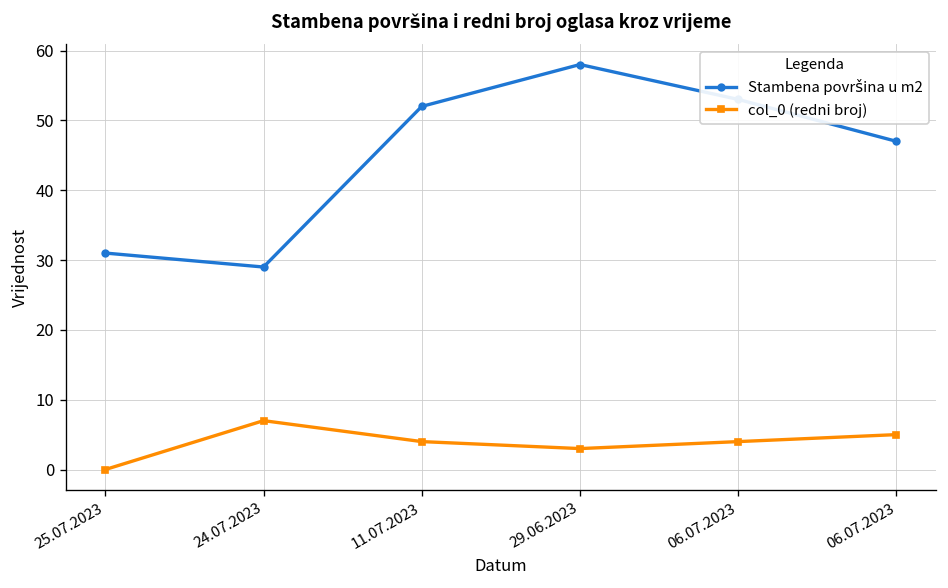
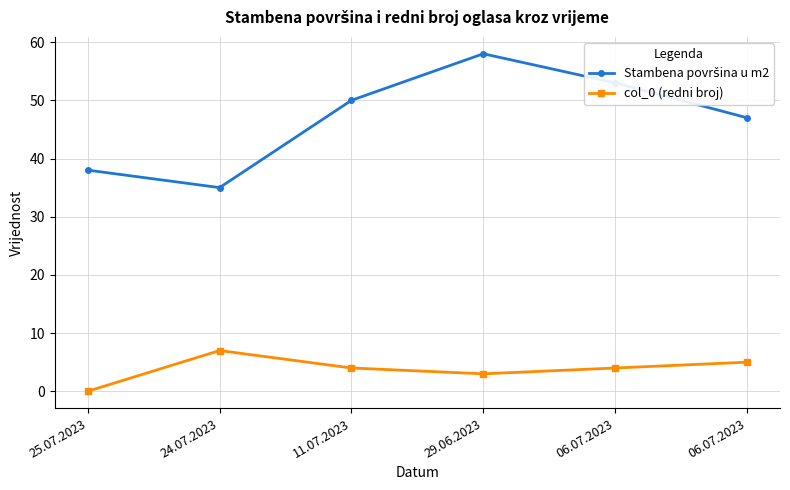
Stambena površina u m2, 25.07.2023: 31 -> 38
Stambena površina u m2, 24.07.2023: 29 -> 35
Stambena površina u m2, 11.07.2023: 52 -> 50
